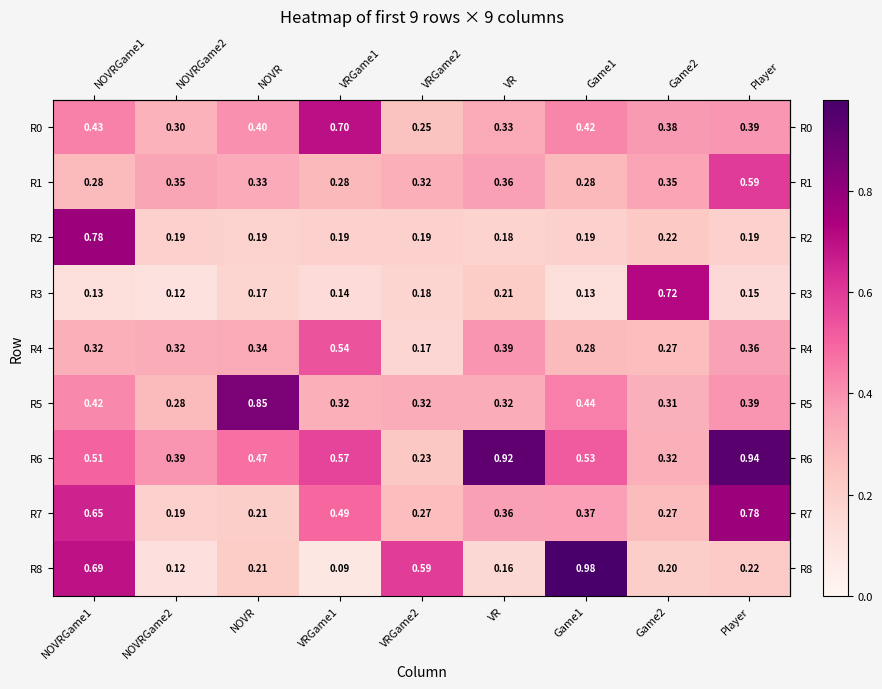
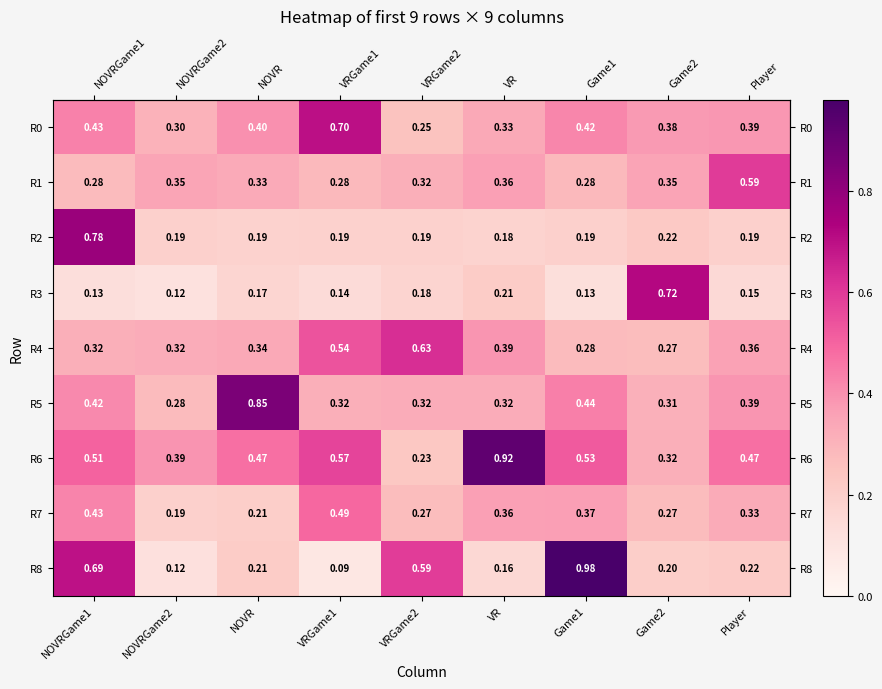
R4, VRGame2: 0.17 -> 0.63
R6, Player: 0.94 -> 0.47
R7, NOVRGame1: 0.65 -> 0.43
R7, Player: 0.78 -> 0.33
